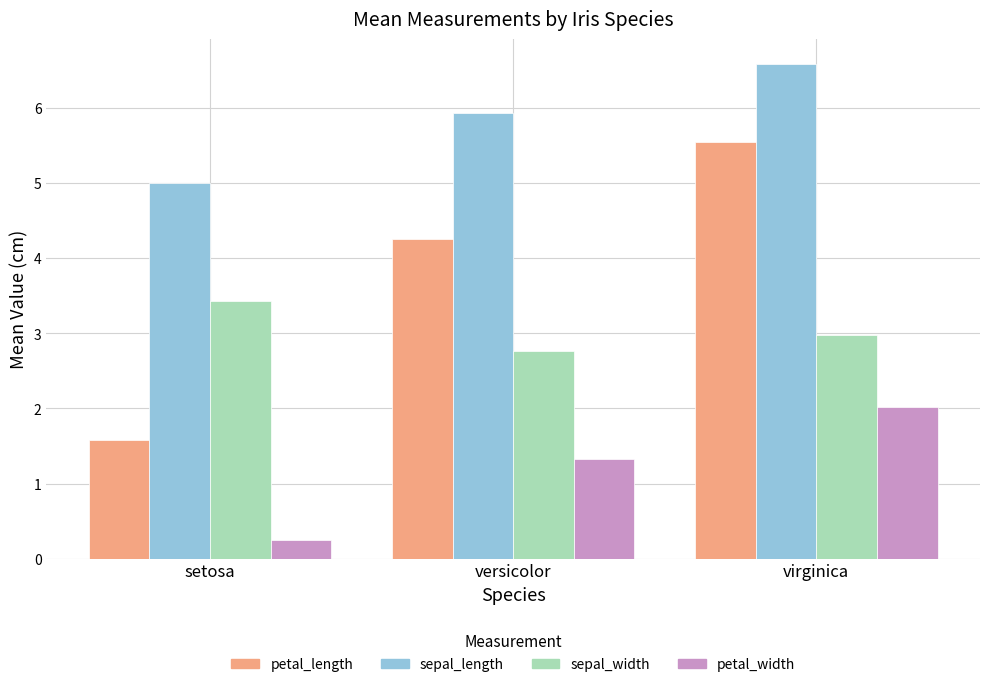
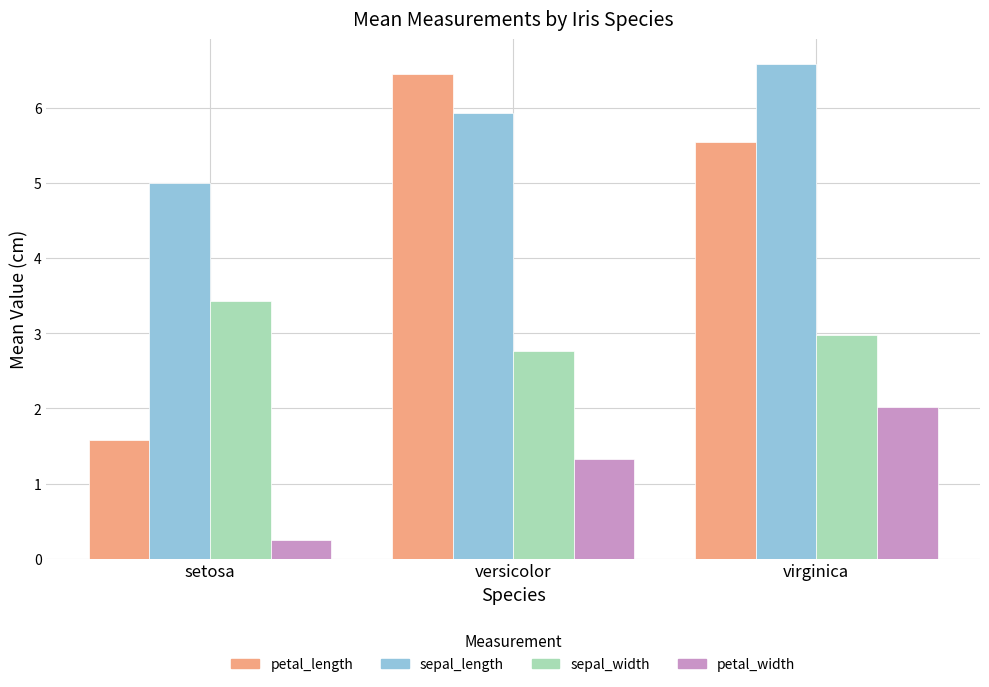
petal_length, versicolor: 4.3 -> 6.5
